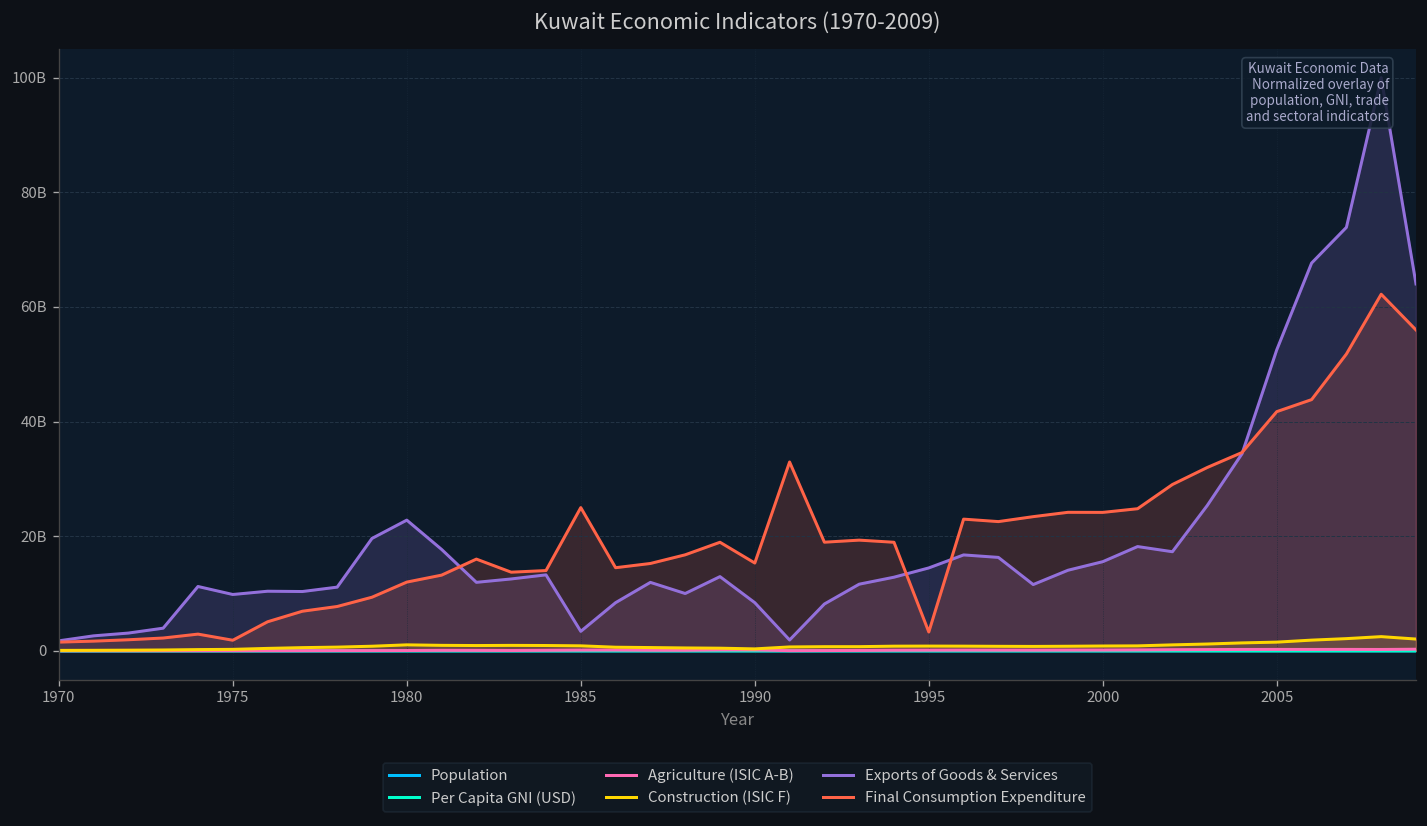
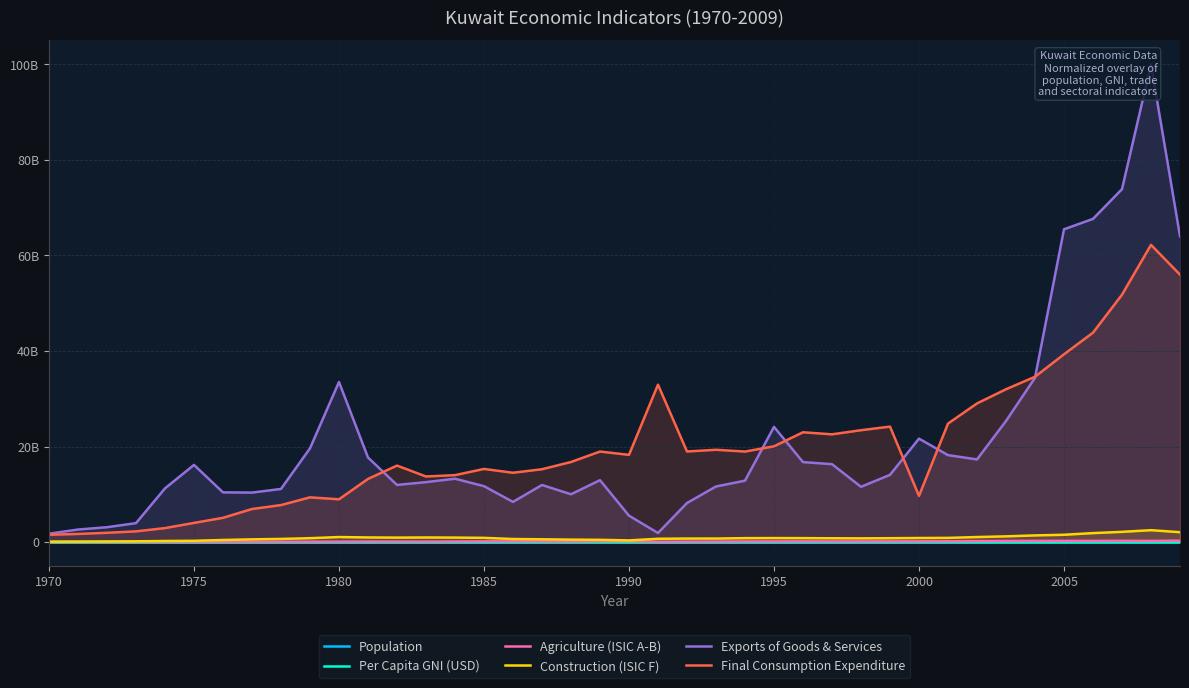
Exports of Goods & Services, 1975: 10000000000 -> 16000000000
Final Consumption Expenditure, 1975: 2000000000 -> 4000000000
Exports of Goods & Services, 1980: 23000000000 -> 34000000000
Final Consumption Expenditure, 1980: 12000000000 -> 9000000000
Exports of Goods & Services, 1985: 3000000000 -> 12000000000
Final Consumption Expenditure, 1985: 25000000000 -> 15000000000
Exports of Goods & Services, 1990: 8000000000 -> 6000000000
Final Consumption Expenditure, 1990: 15000000000 -> 18000000000
Exports of Goods & Services, 1995: 14000000000 -> 24000000000
Final Consumption Expenditure, 1995: 3000000000 -> 20000000000
Exports of Goods & Services, 2000: 16000000000 -> 22000000000
Final Consumption Expenditure, 2000: 24000000000 -> 10000000000
Exports of Goods & Services, 2005: 53000000000 -> 65000000000
Final Consumption Expenditure, 2005: 42000000000 -> 39000000000
